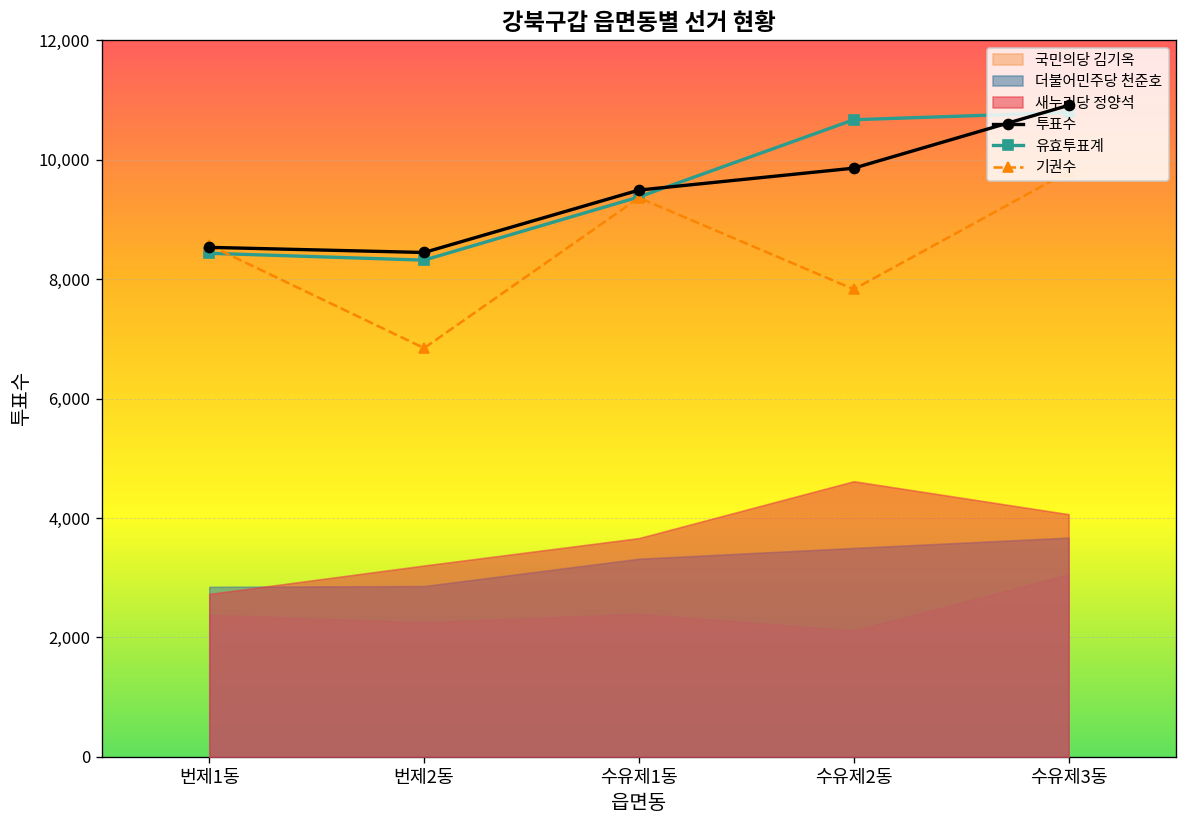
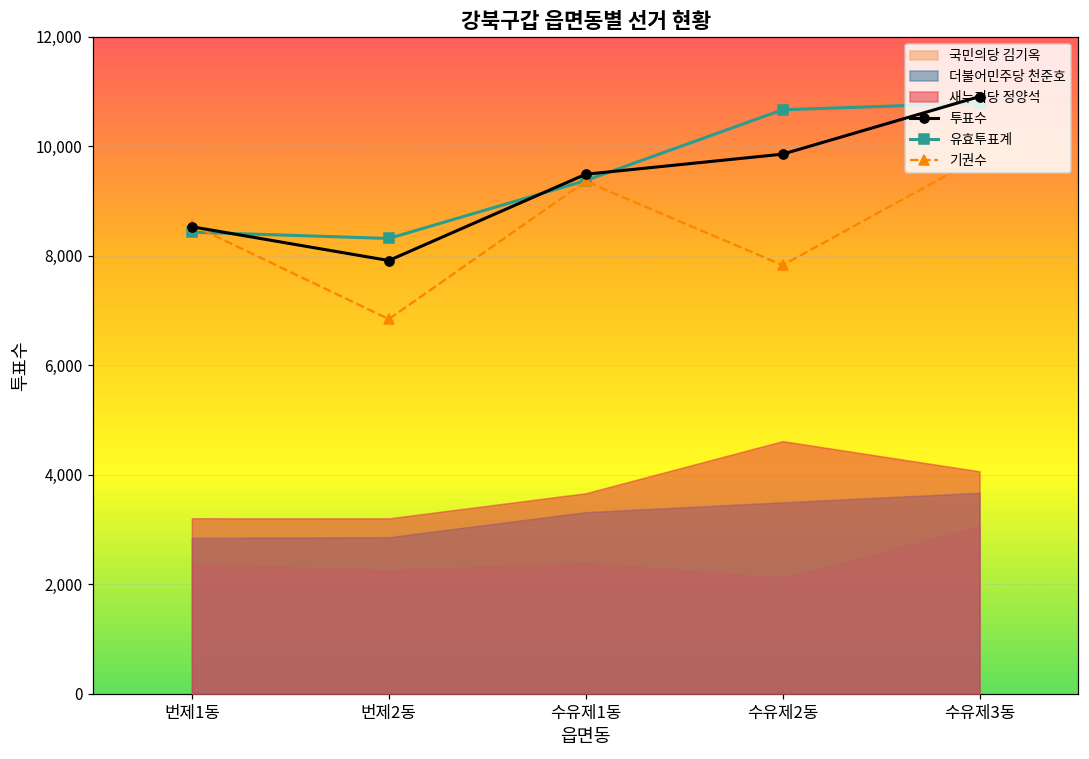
새누리당 정양석, 번제1동: 2,700 -> 3,200
투표수, 번제2동: 8,400 -> 7,900
